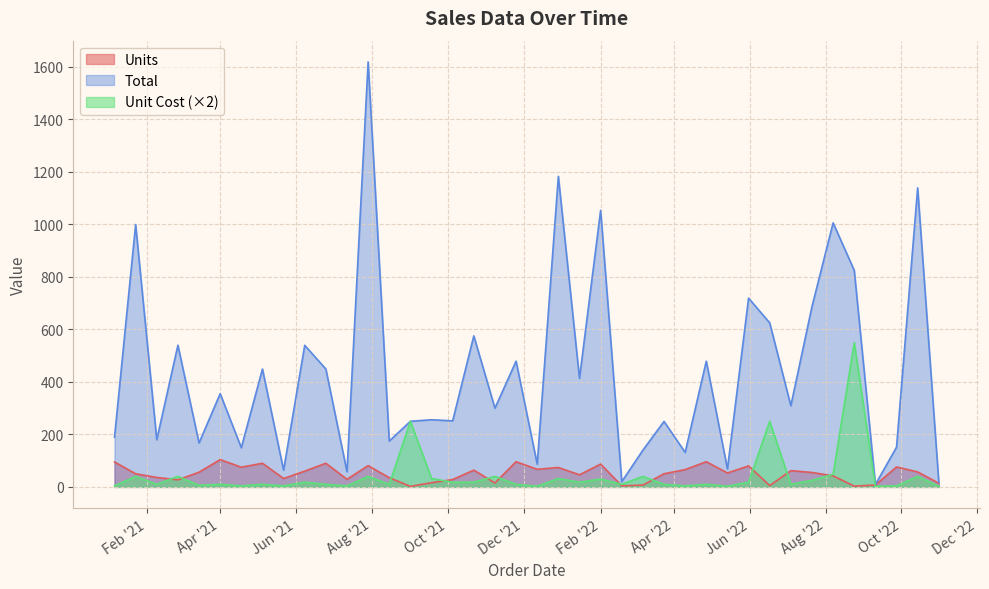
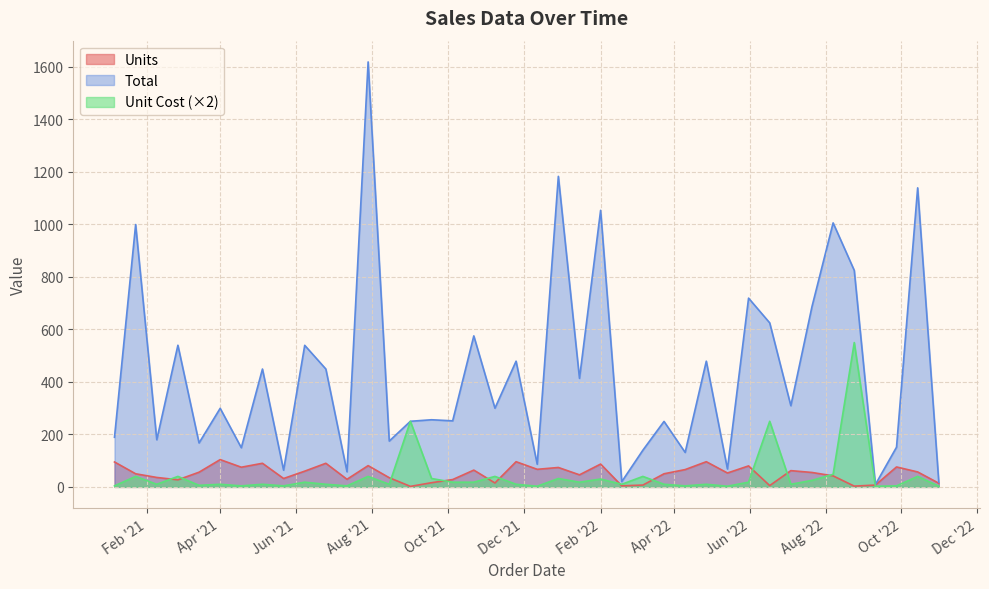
Total, Apr '21: 360 -> 300
